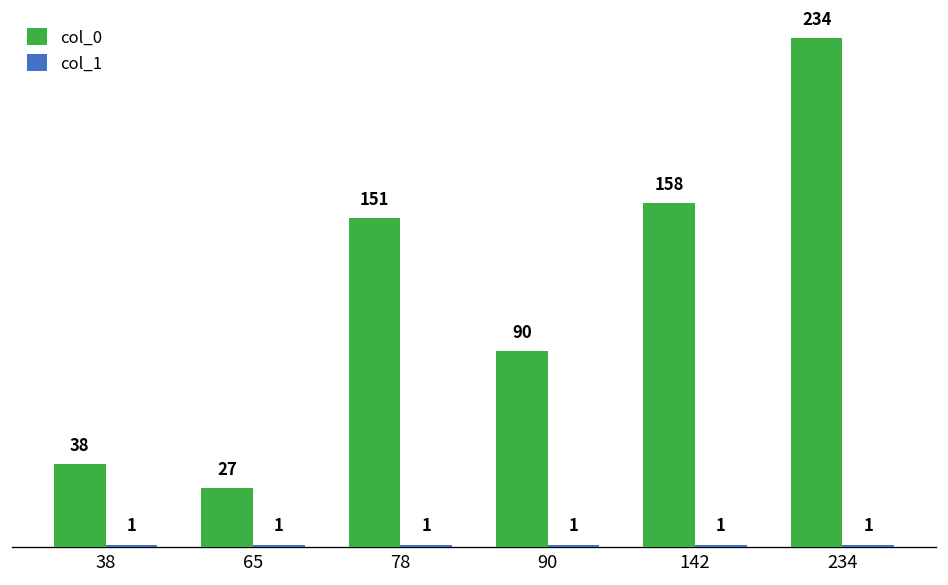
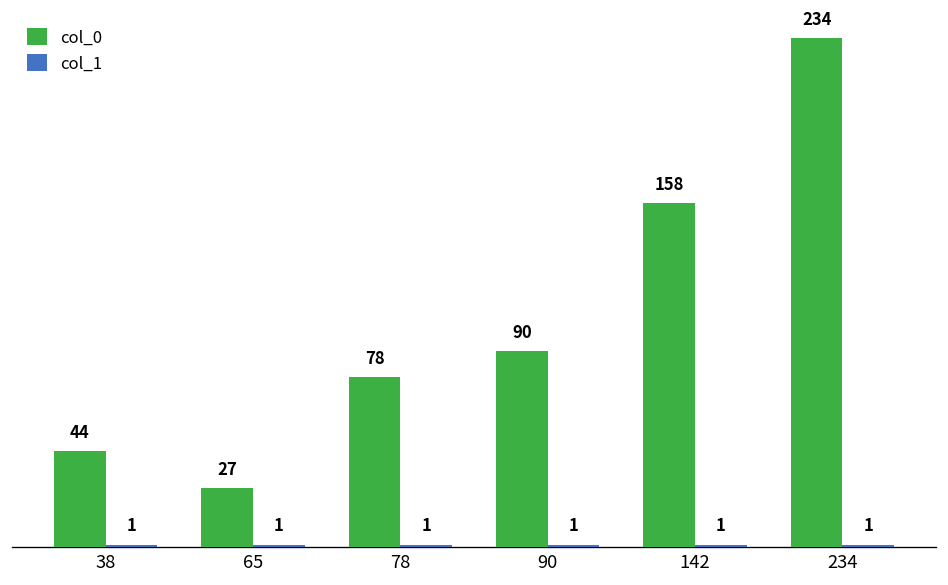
col_0, 38: 38 -> 44
col_0, 78: 151 -> 78
